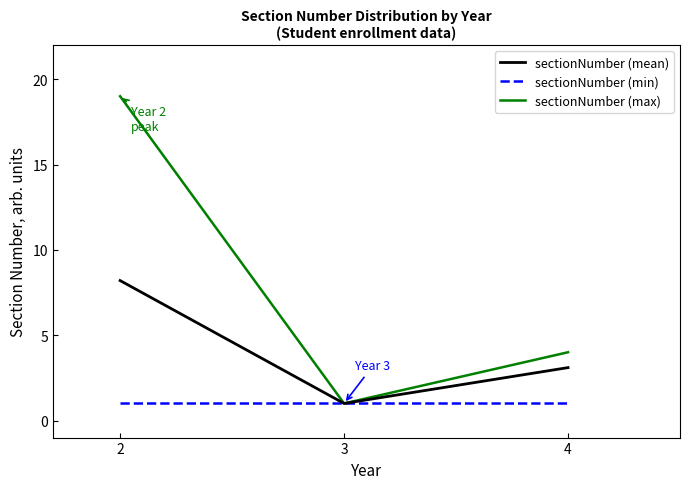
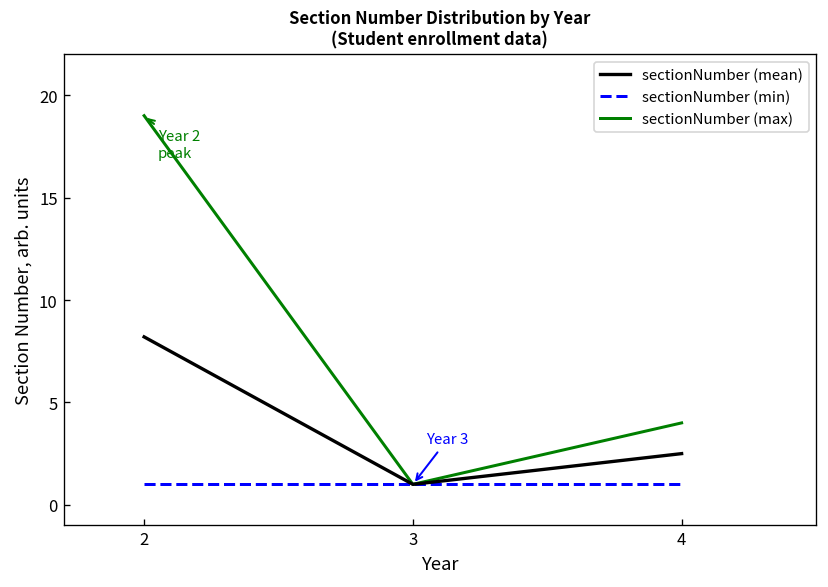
sectionNumber (mean), 4: 3.1 -> 2.5
